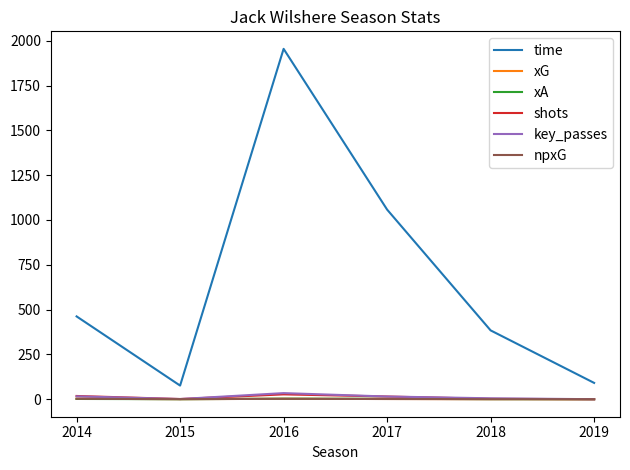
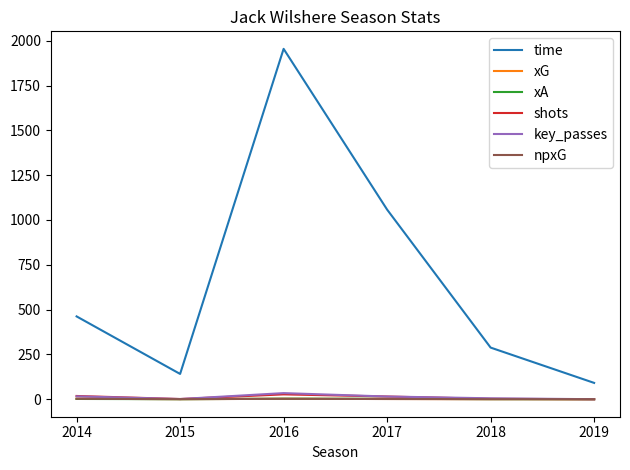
time, 2015: 80 -> 140
time, 2018: 380 -> 290
